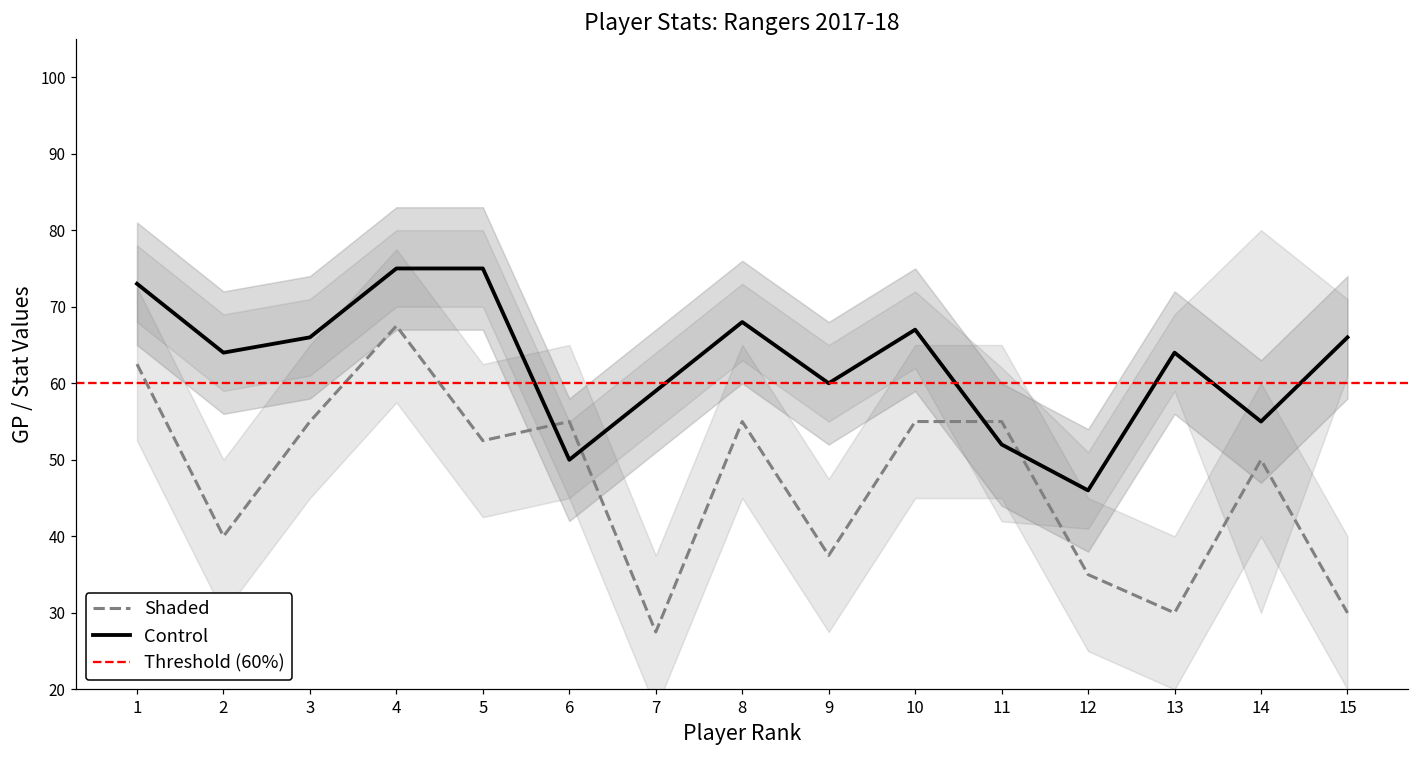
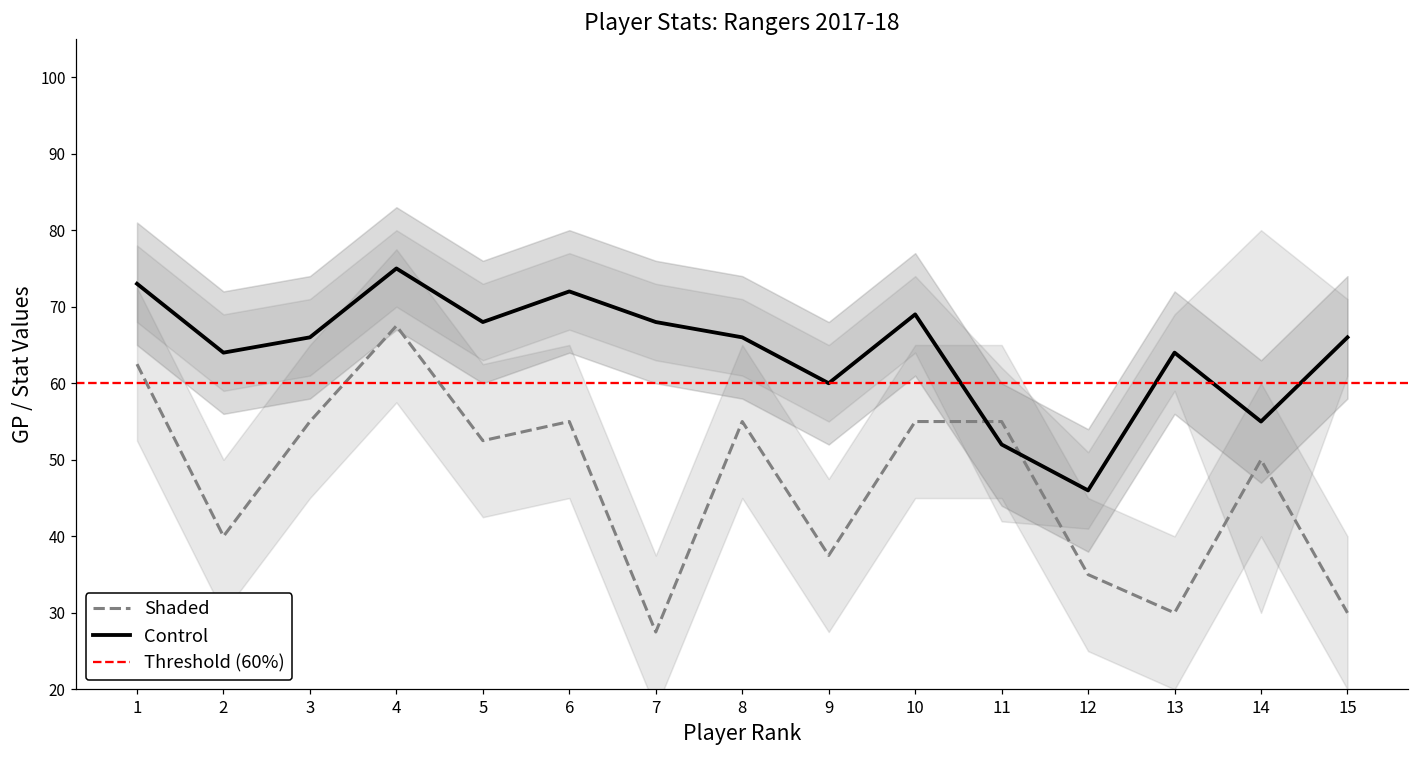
Control, 5: 75 -> 68
Control, 6: 50 -> 72
Control, 7: 59 -> 68
Control, 8: 68 -> 66
Control, 10: 67 -> 69
